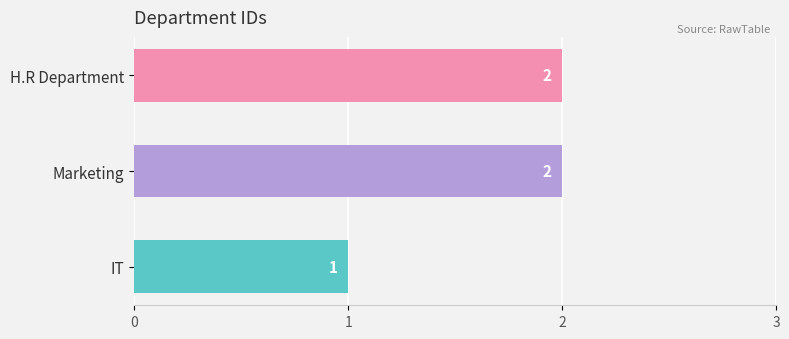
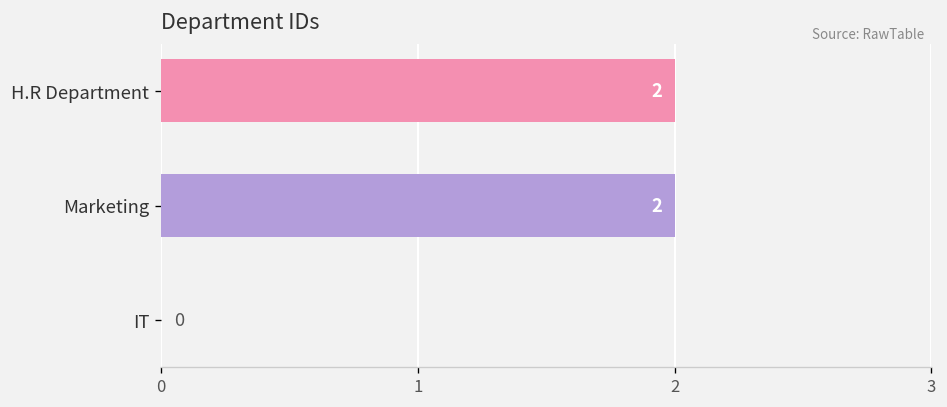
IT: 1 -> 0
